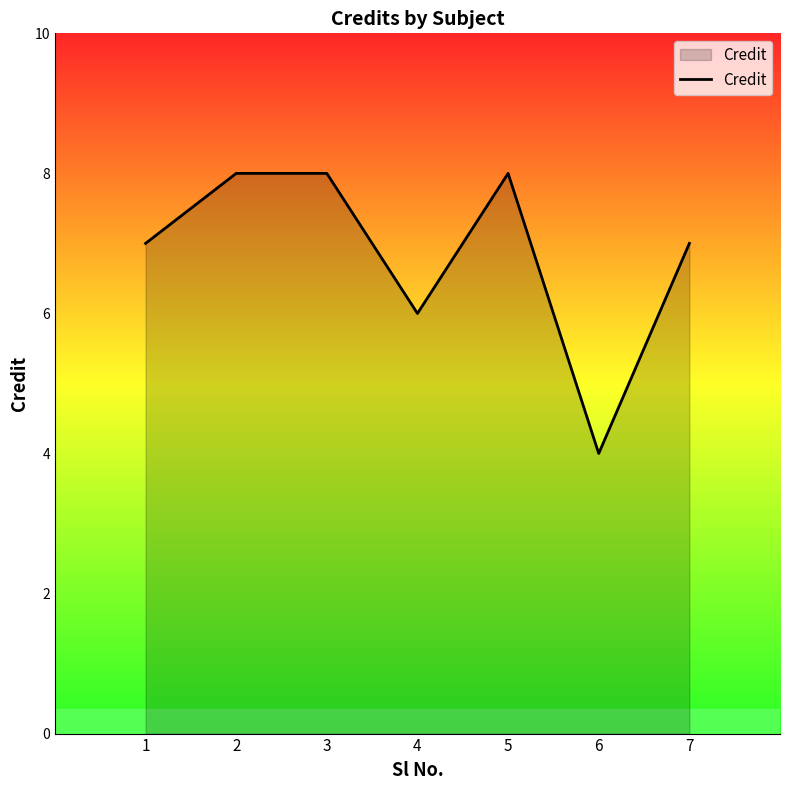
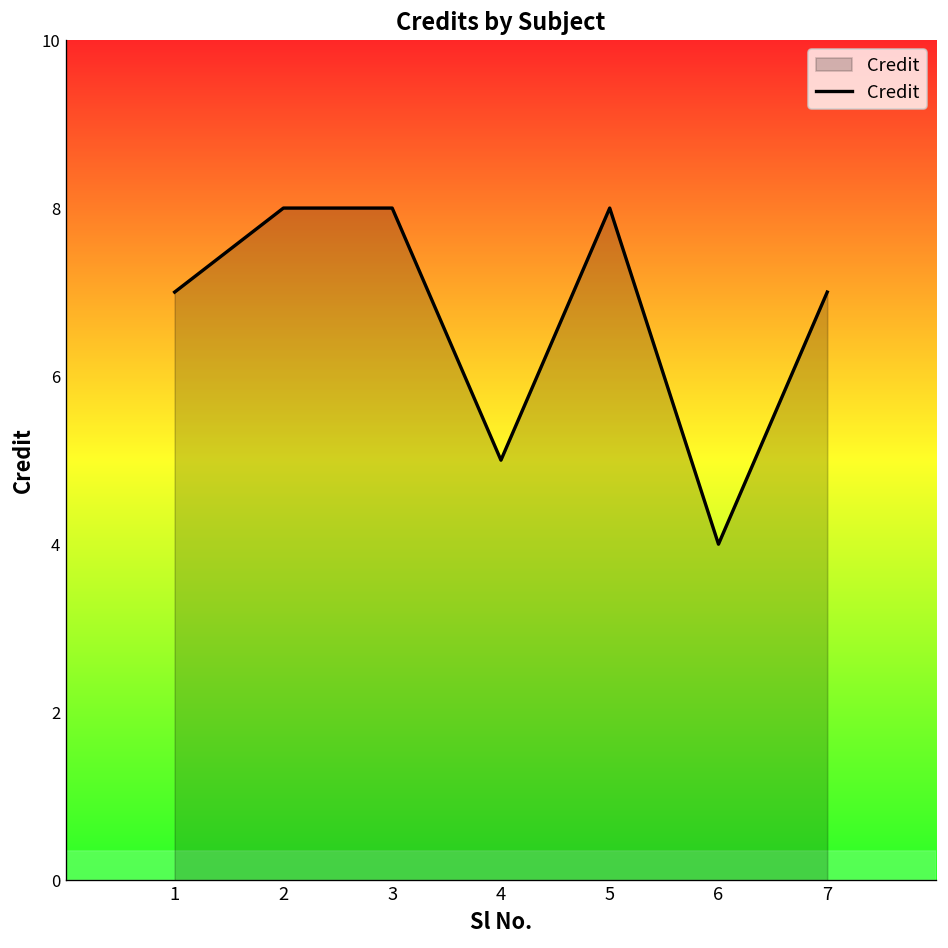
4: 6 -> 5
